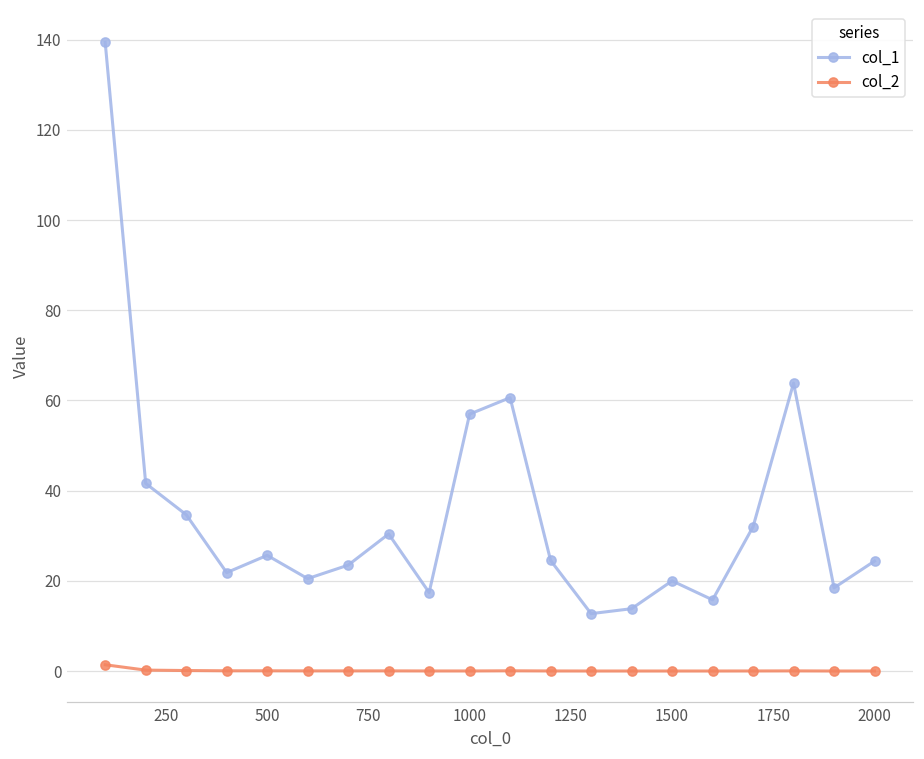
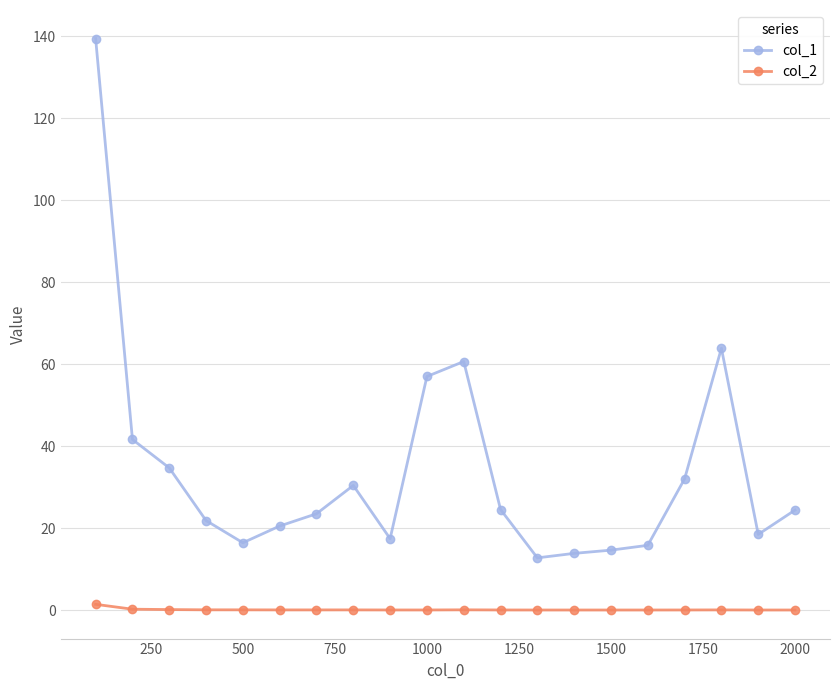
col_1, 500: 26 -> 16
col_1, 1500: 20 -> 15
